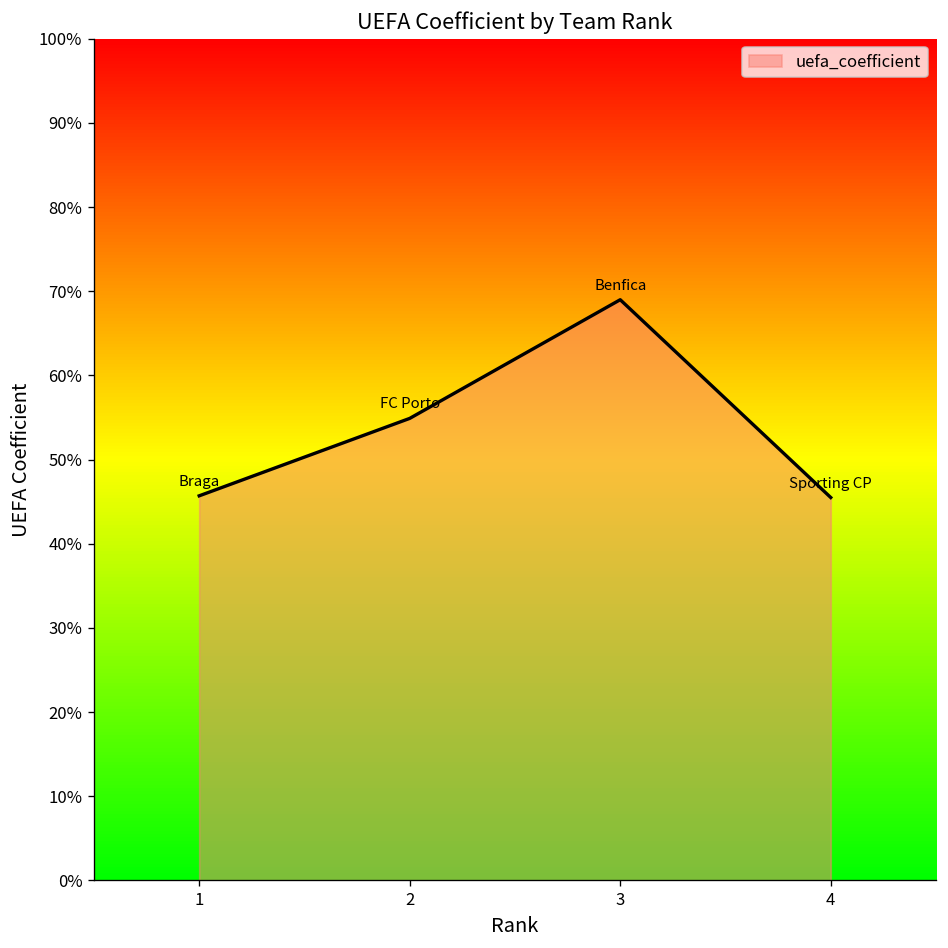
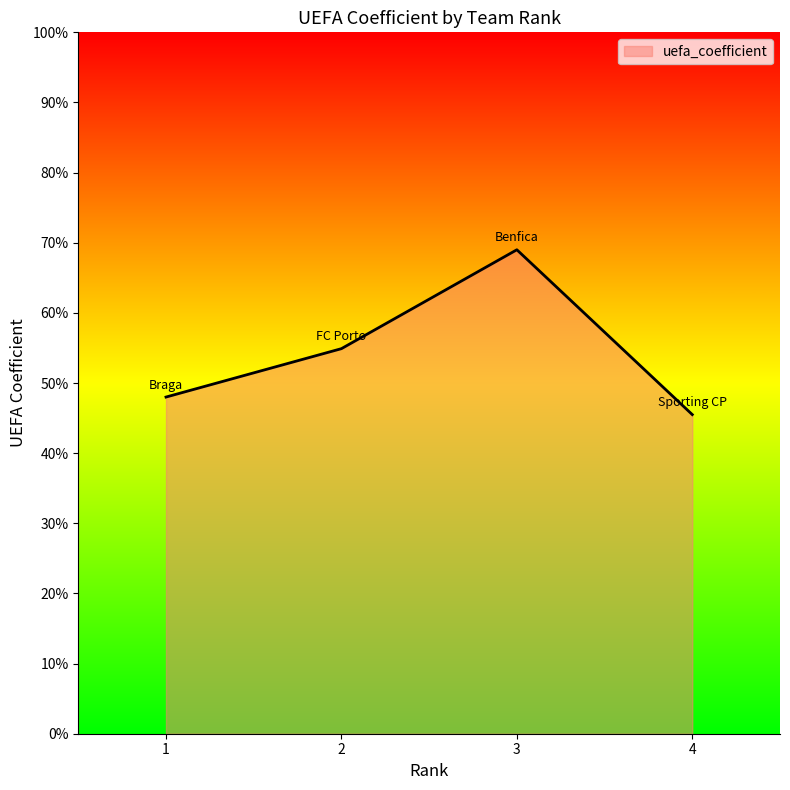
1: 46% -> 48%
